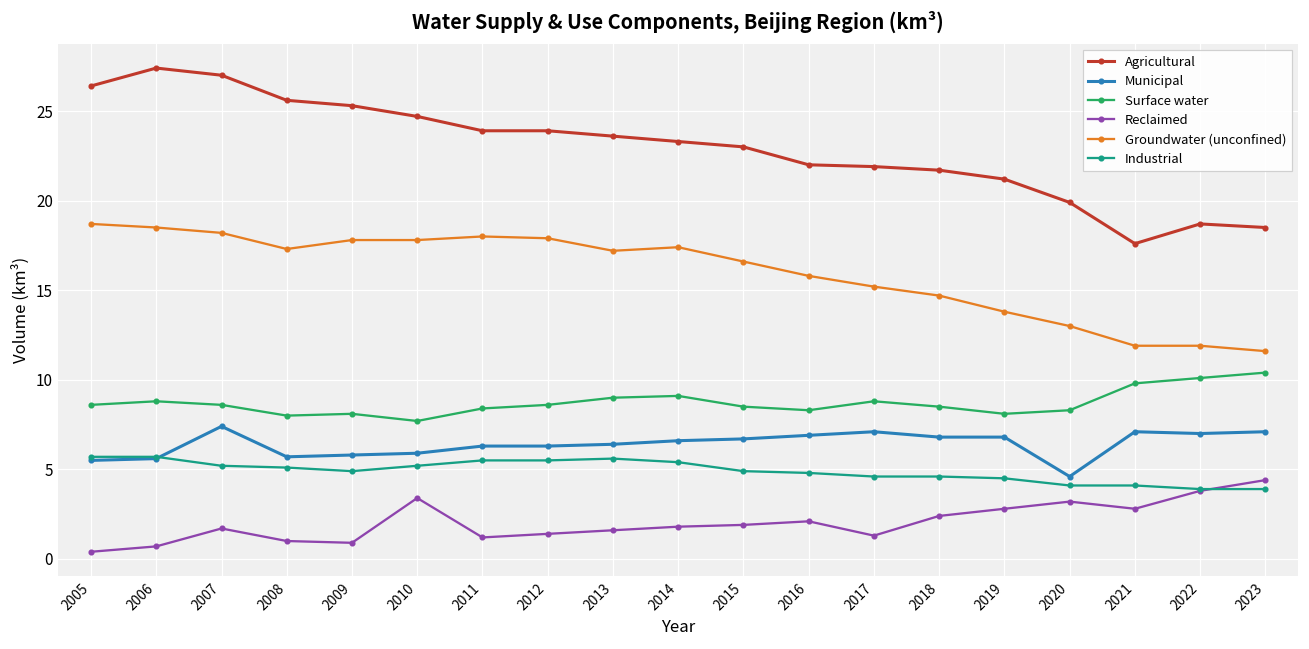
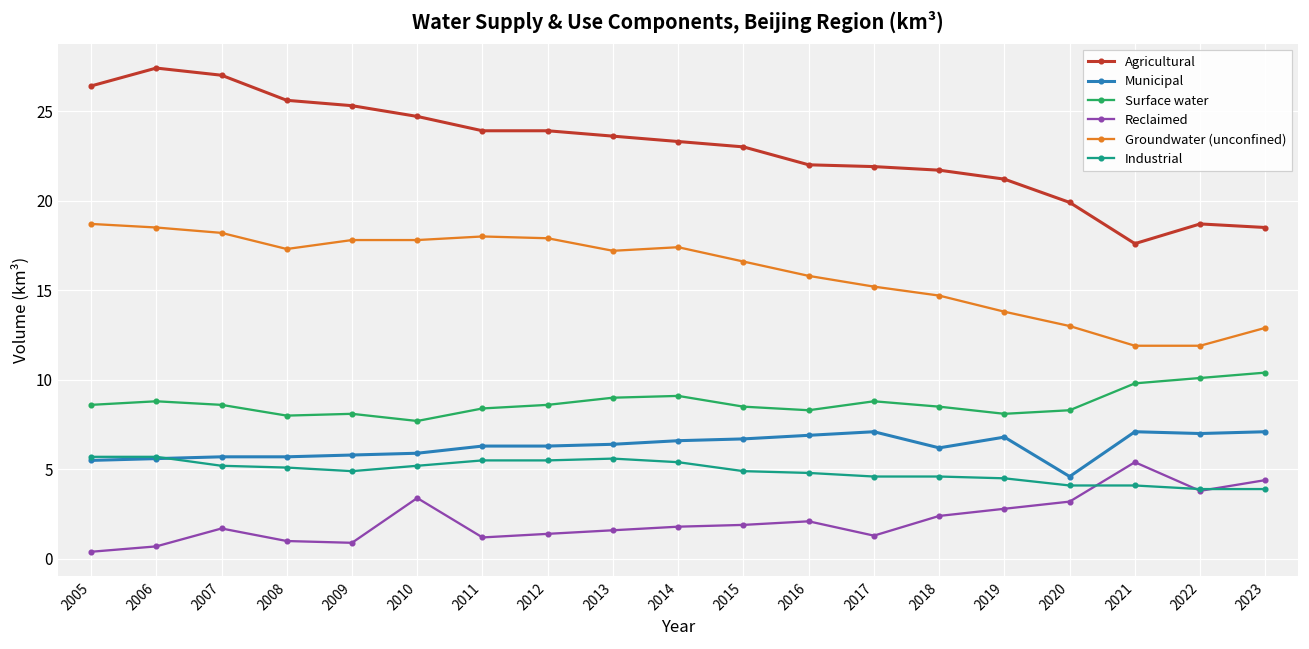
Municipal, 2007: 7.4 -> 5.7
Municipal, 2018: 6.8 -> 6.2
Reclaimed, 2021: 2.8 -> 5.4
Groundwater (unconfined), 2023: 11.6 -> 12.9
